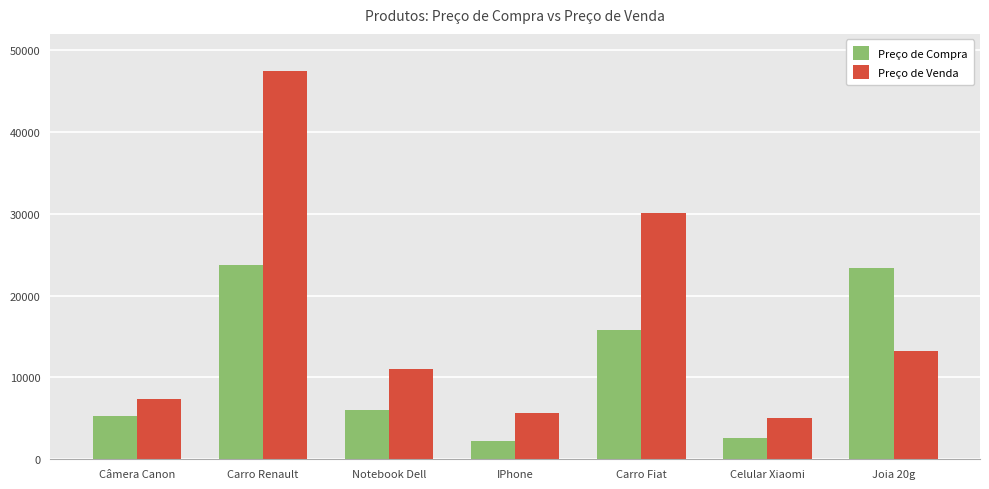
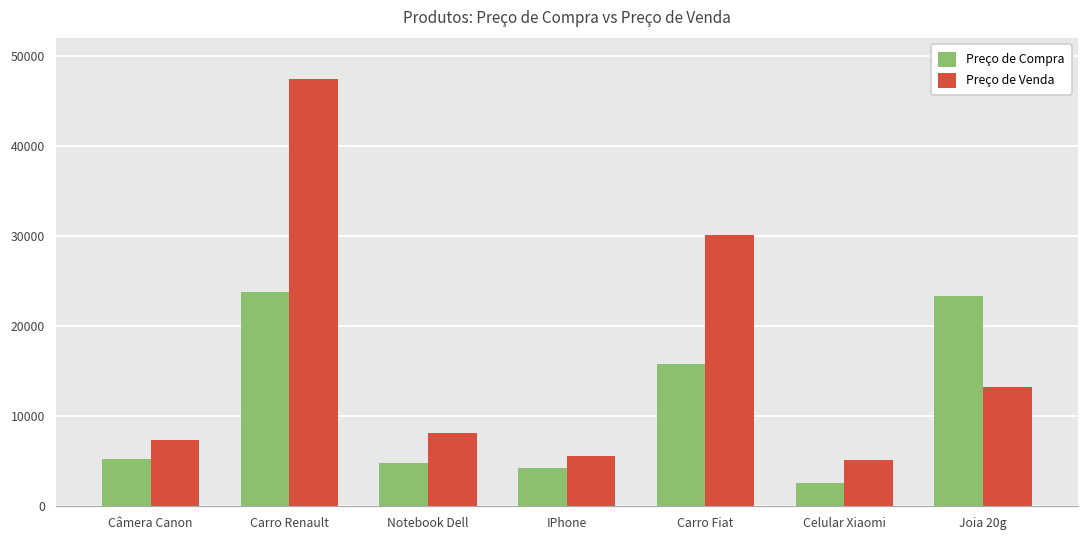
Preço de Compra, Notebook Dell: 6000 -> 5000
Preço de Venda, Notebook Dell: 11000 -> 8000
Preço de Compra, IPhone: 2000 -> 4000
